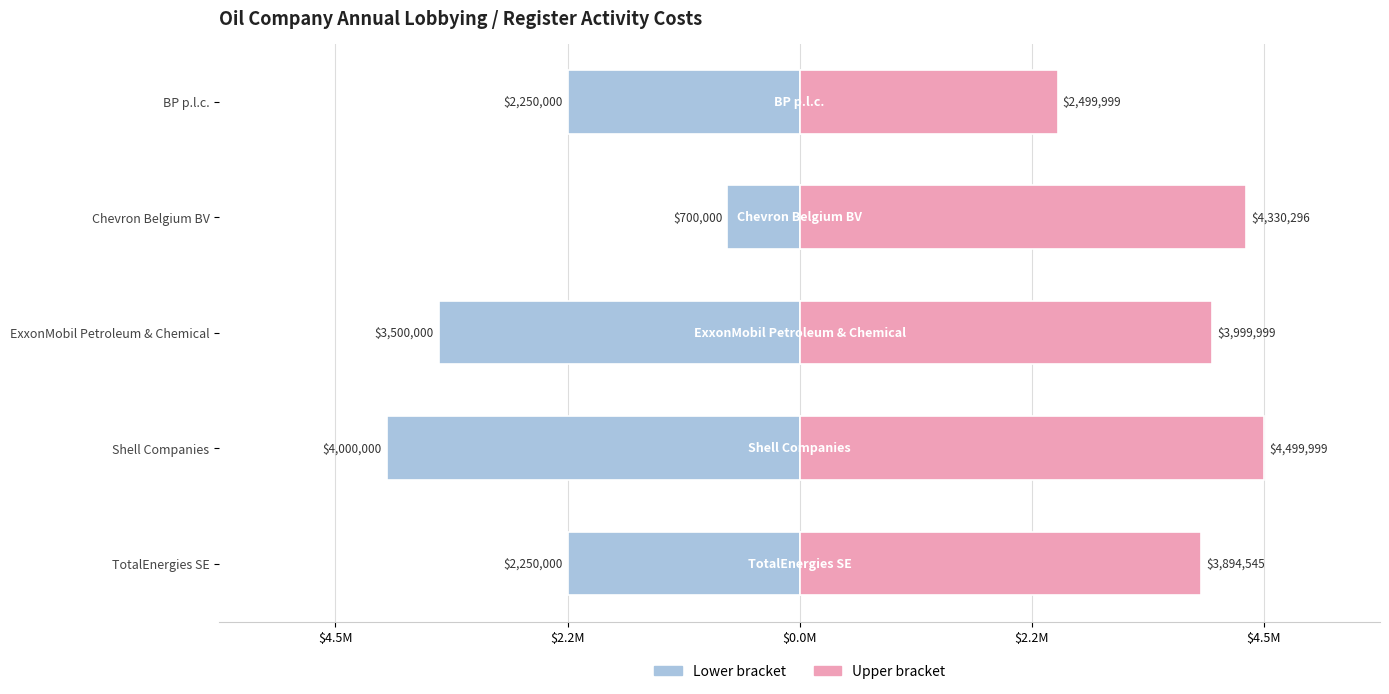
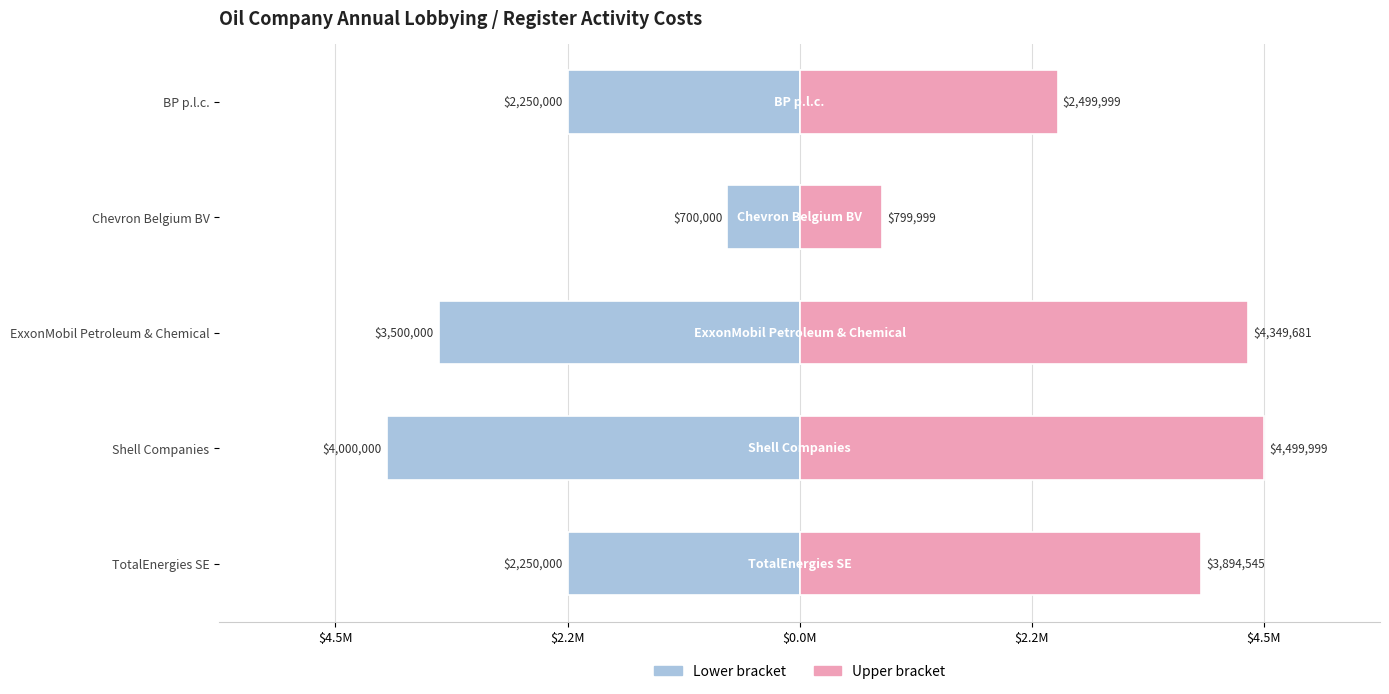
Upper bracket, Chevron Belgium BV: $4,330,296 -> $799,999
Upper bracket, ExxonMobil Petroleum & Chemical: $3,999,999 -> $4,349,681
